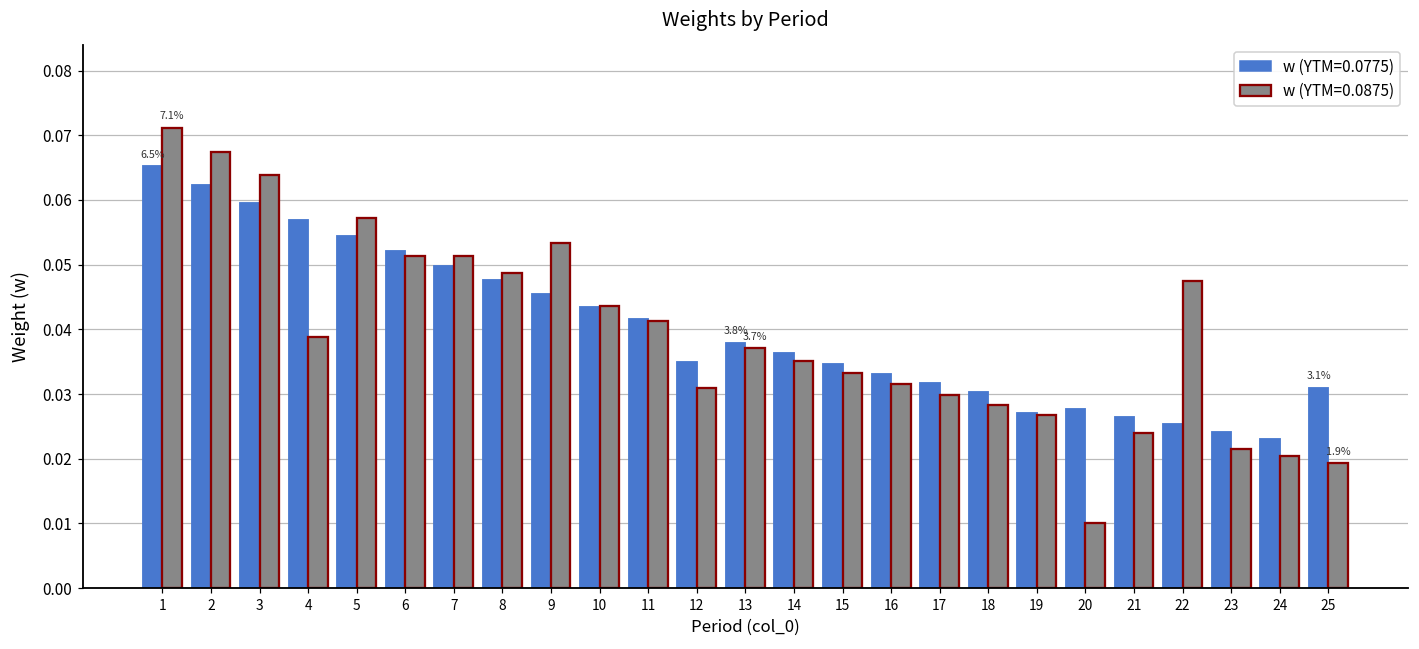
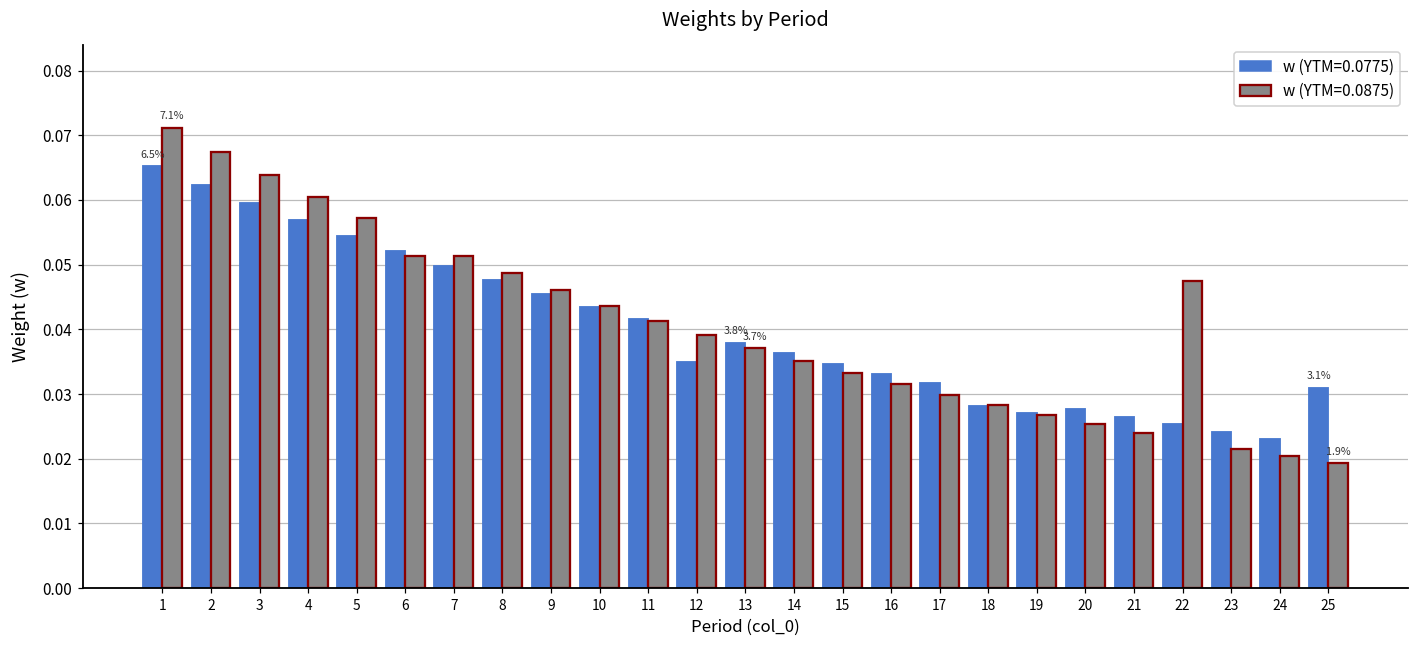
w (YTM=0.0875), 4: 0.039 -> 0.060
w (YTM=0.0875), 9: 0.053 -> 0.046
w (YTM=0.0875), 12: 0.031 -> 0.039
w (YTM=0.0775), 18: 0.030 -> 0.028
w (YTM=0.0875), 20: 0.010 -> 0.025
